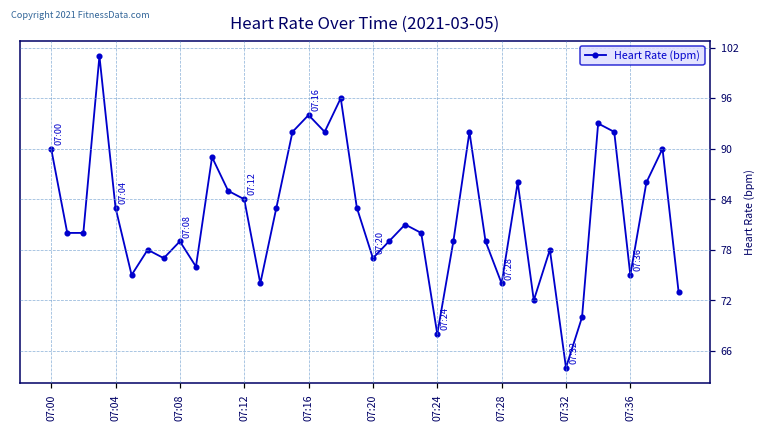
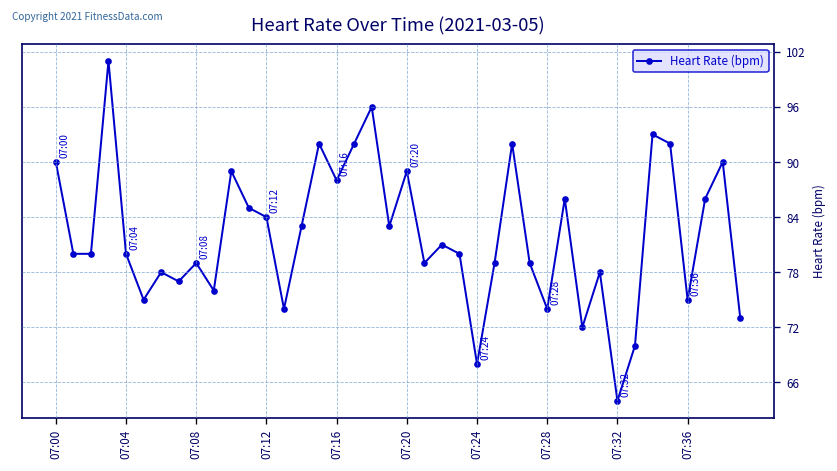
07:04: 83 -> 80
07:16: 94 -> 88
07:20: 77 -> 89
